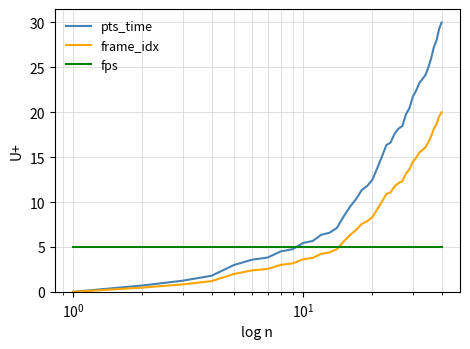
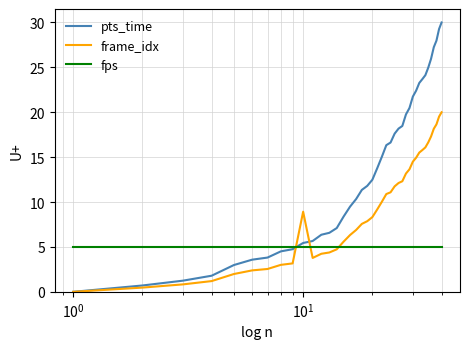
frame_idx, 10^1: 4 -> 9
